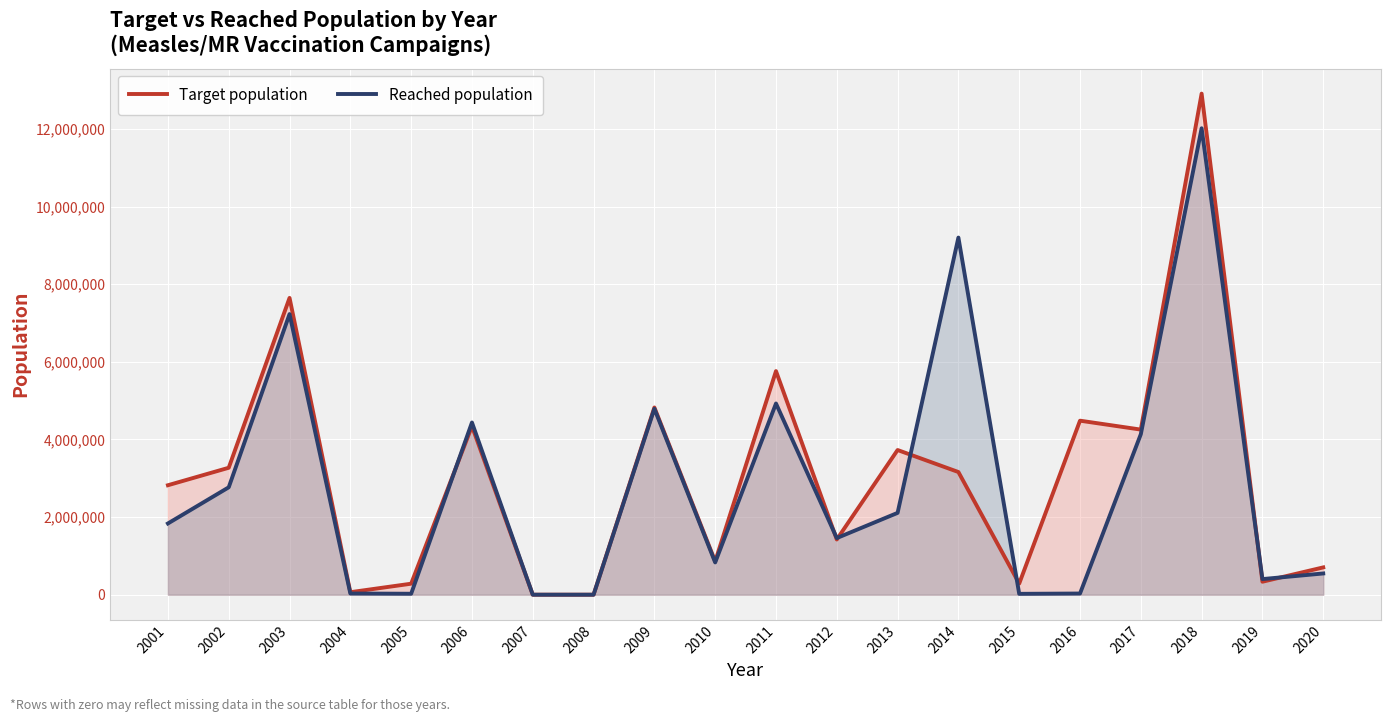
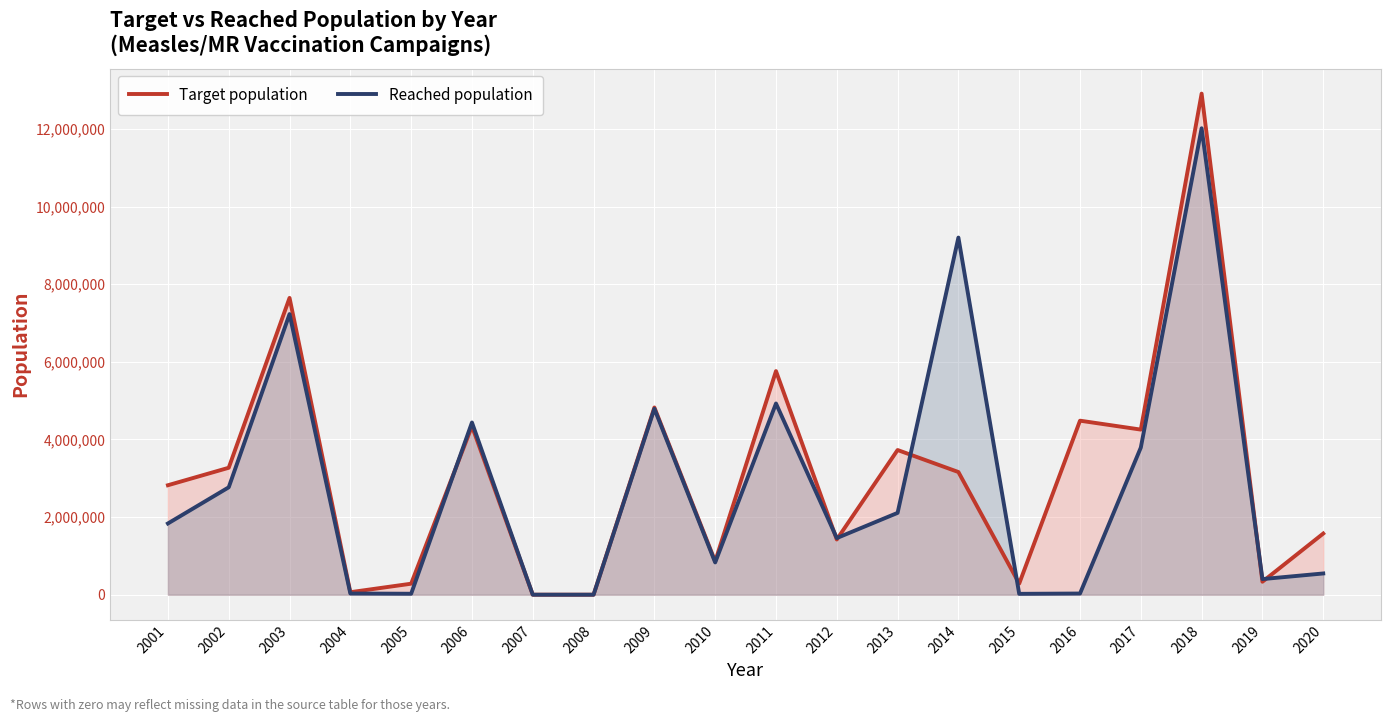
Reached population, 2017: 4,100,000 -> 3,800,000
Target population, 2020: 700,000 -> 1,600,000
